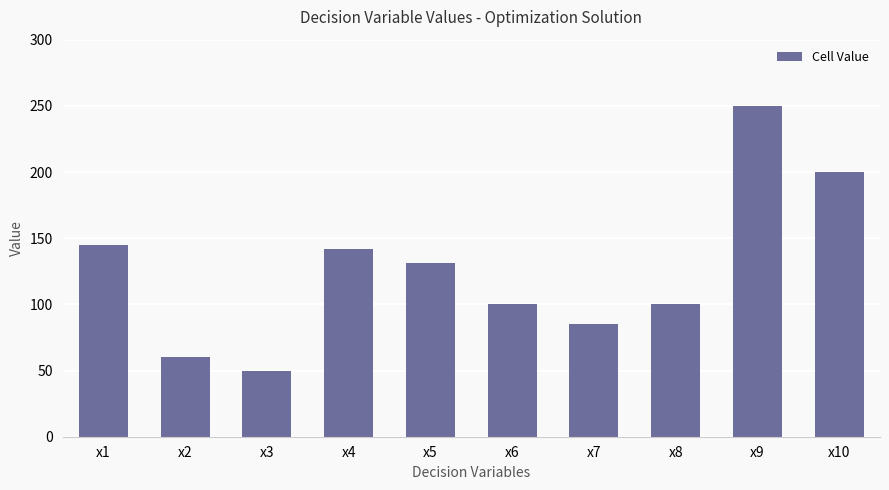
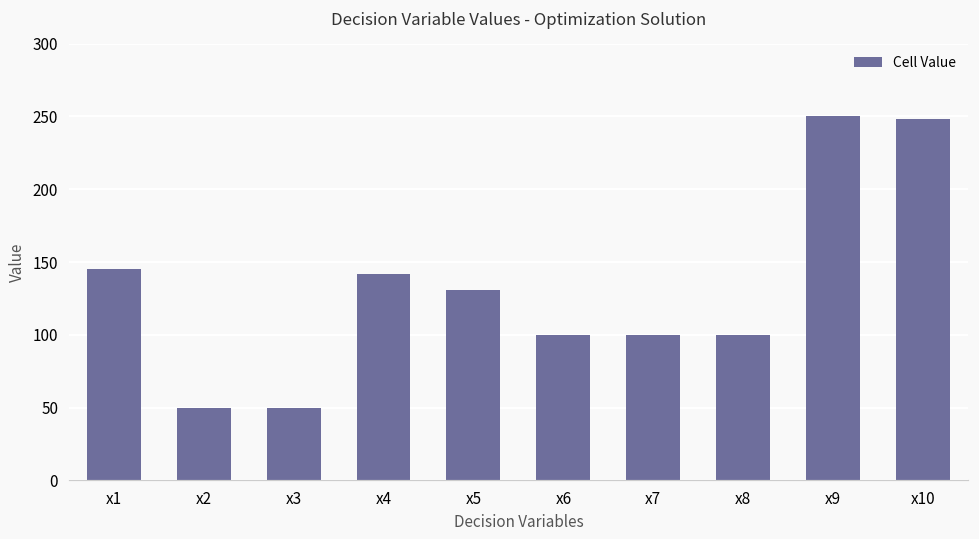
x2: 60 -> 50
x7: 85 -> 100
x10: 200 -> 248
